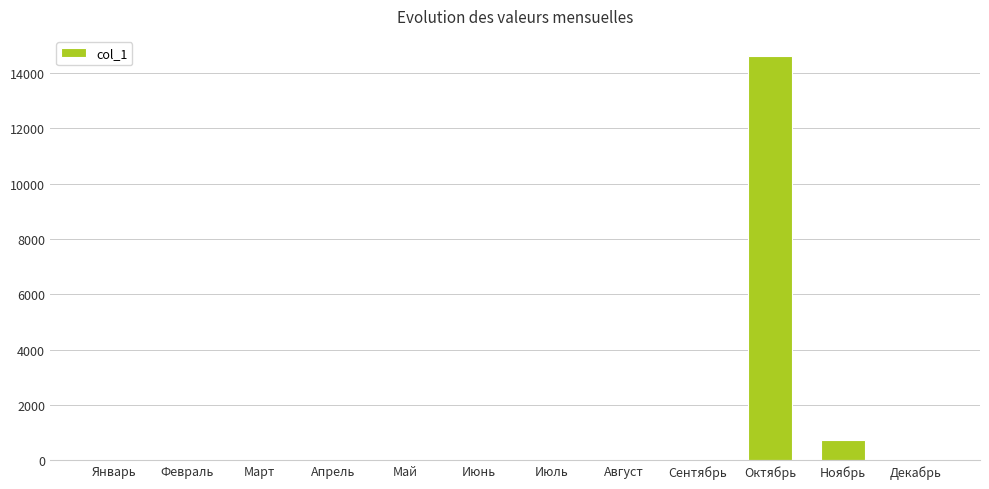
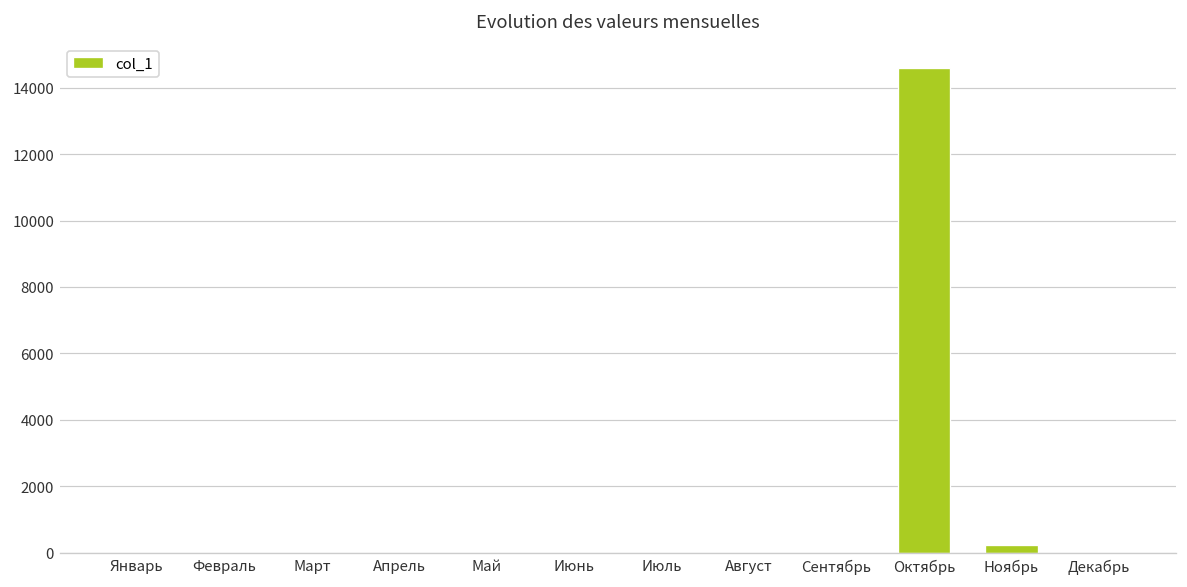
Ноябрь: 800 -> 200
